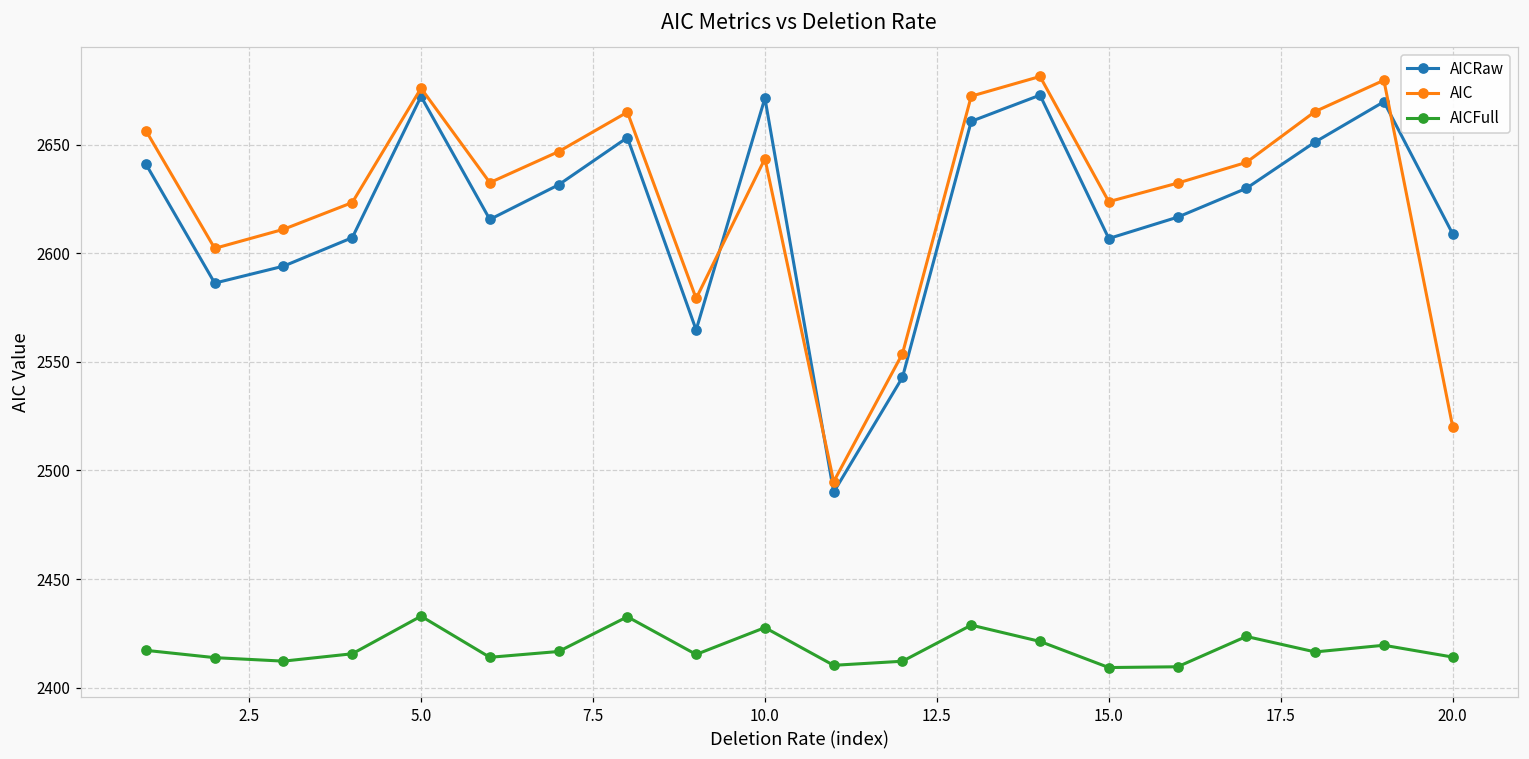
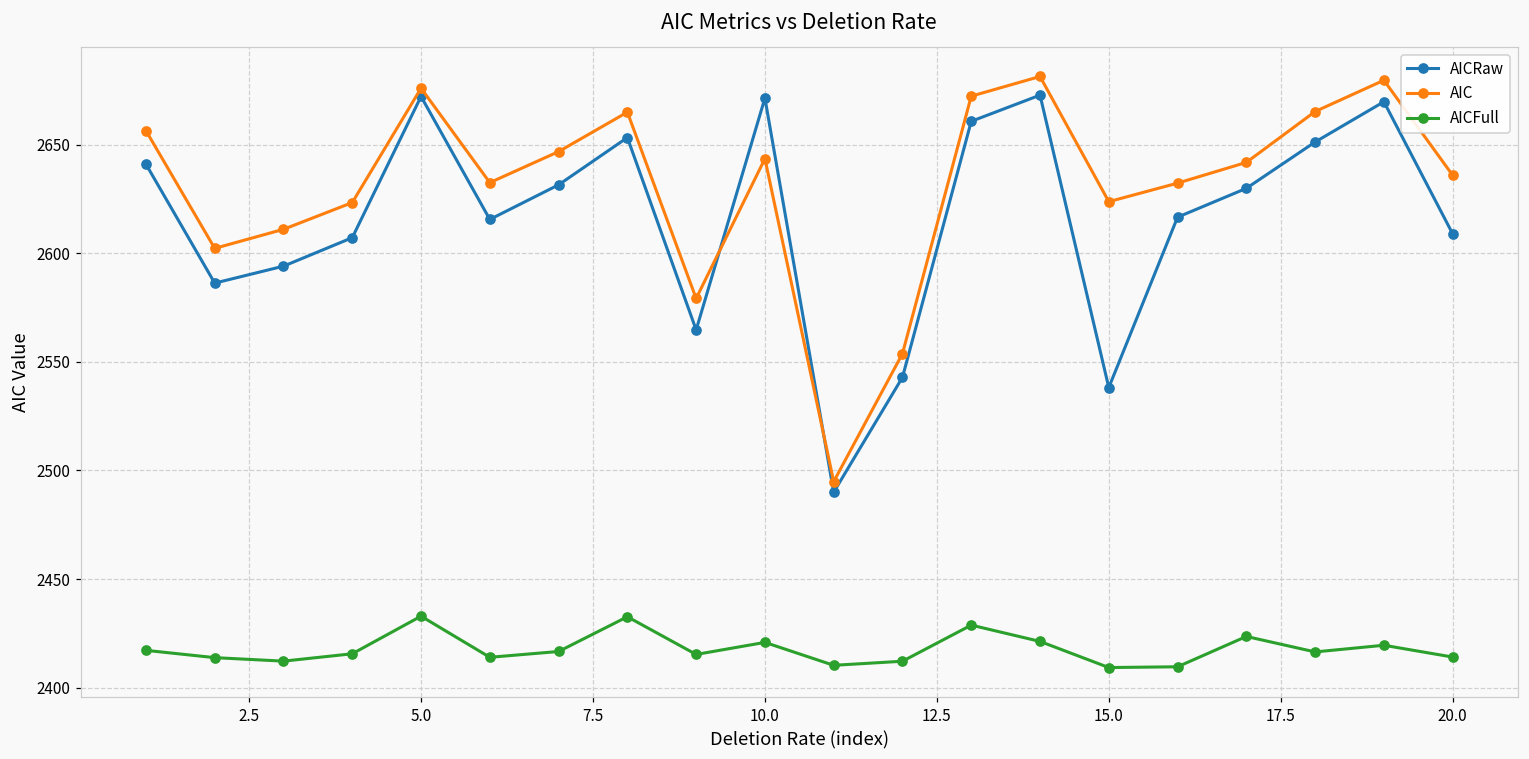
AICFull, 10.0: 2428 -> 2421
AICRaw, 15.0: 2607 -> 2538
AIC, 20.0: 2520 -> 2636
